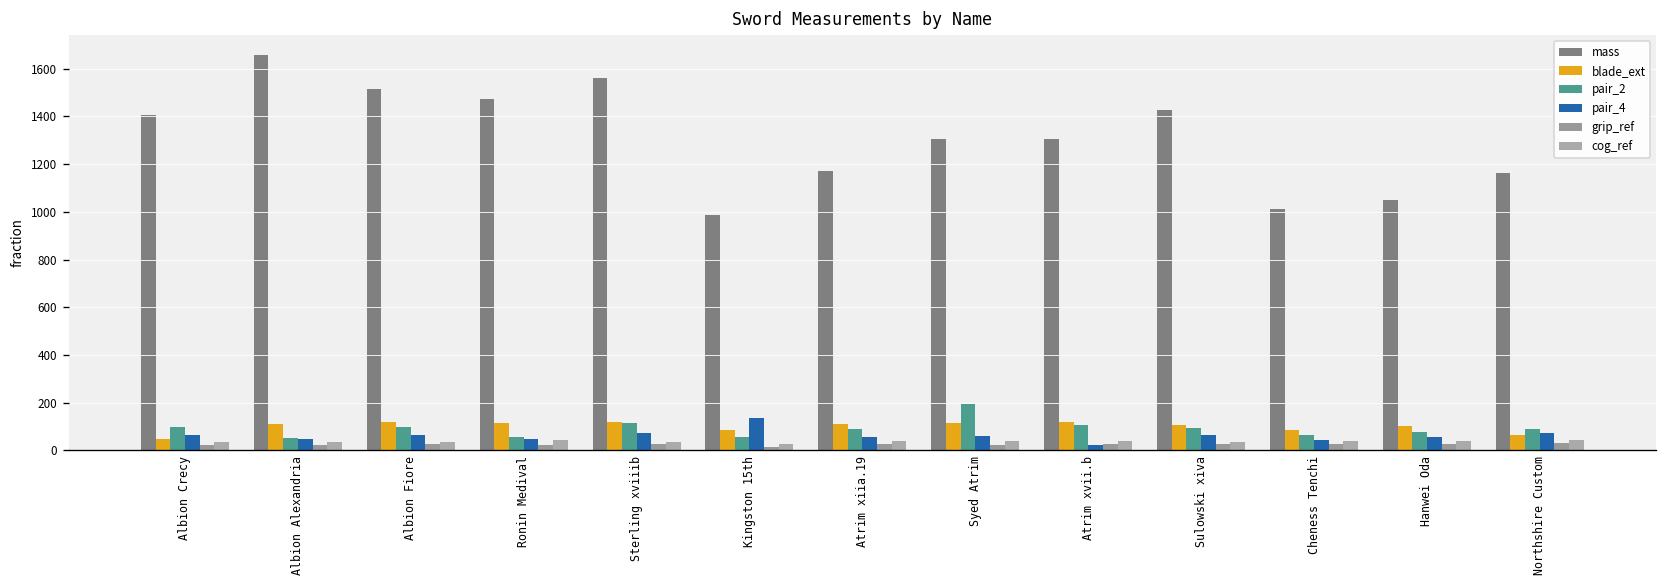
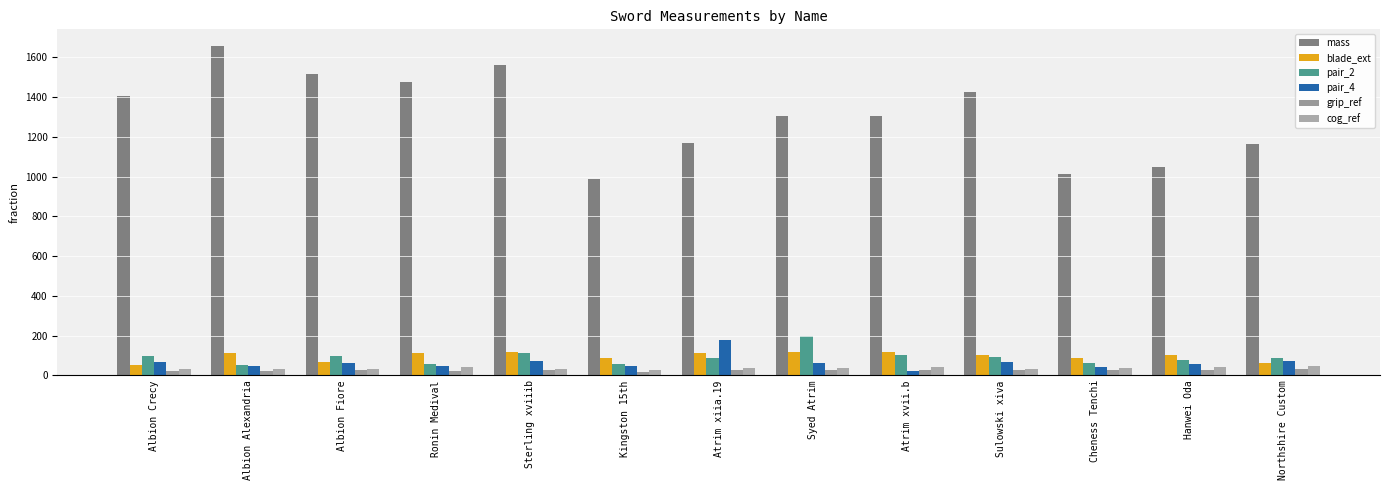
blade_ext, Albion Fiore: 120 -> 70
pair_4, Kingston 15th: 130 -> 50
pair_4, Atrim xiia.19: 60 -> 180
